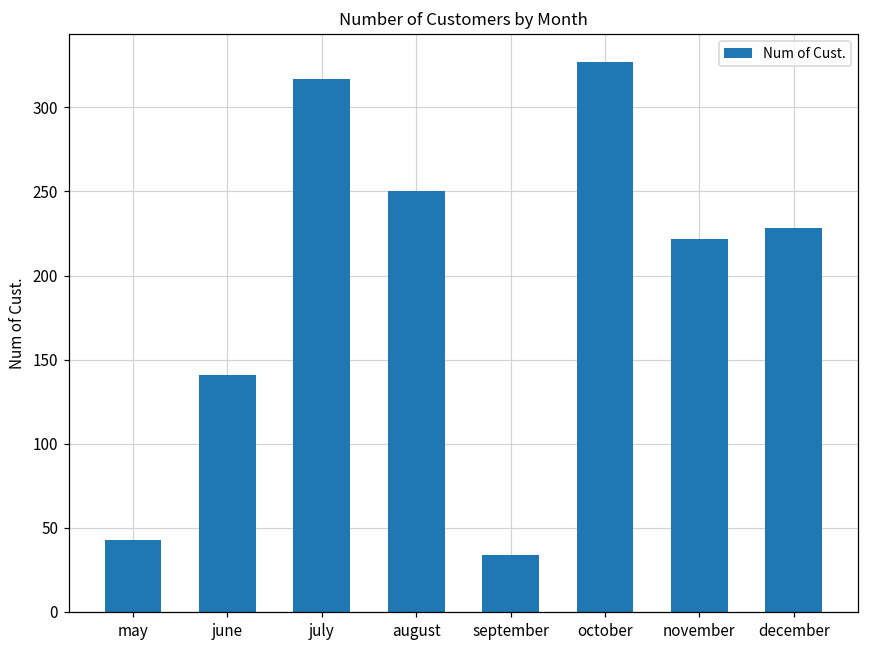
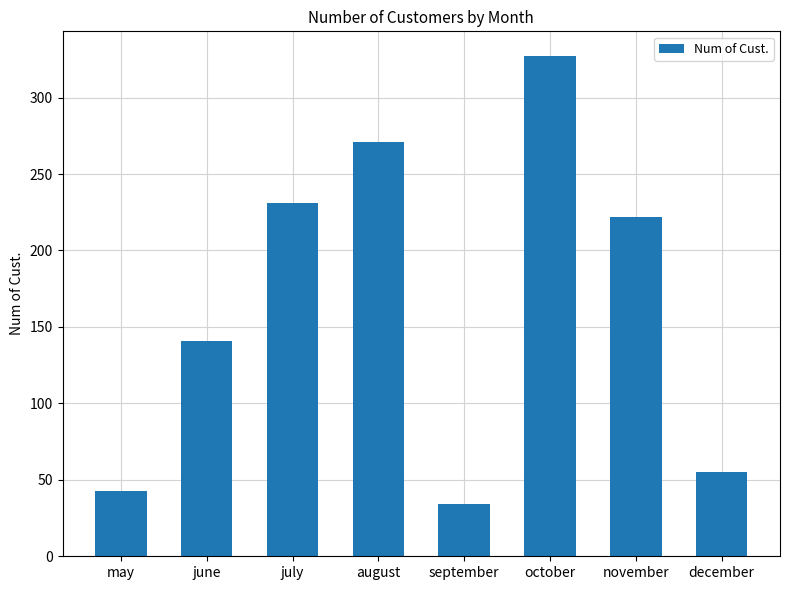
july: 317 -> 231
august: 250 -> 271
december: 228 -> 55
